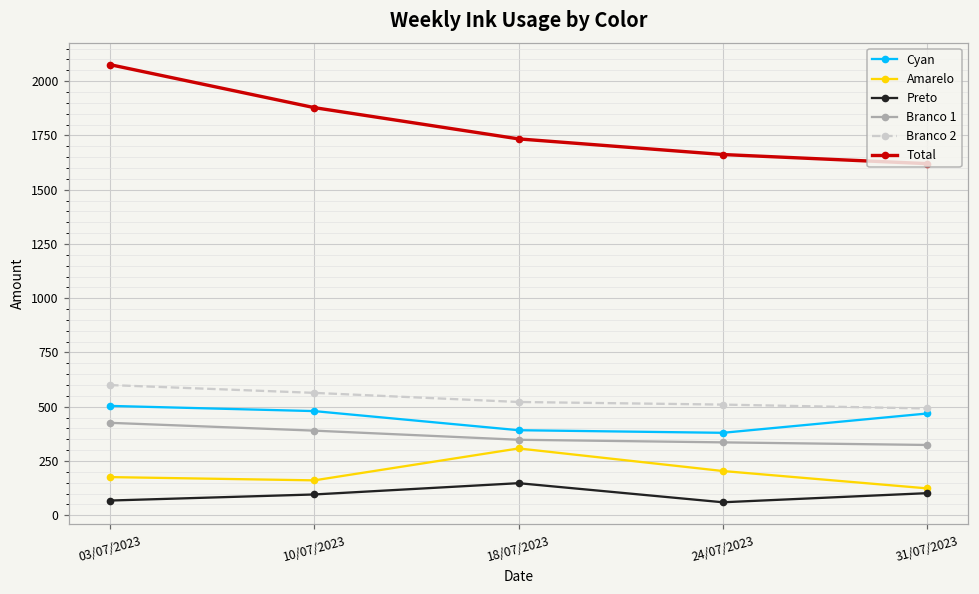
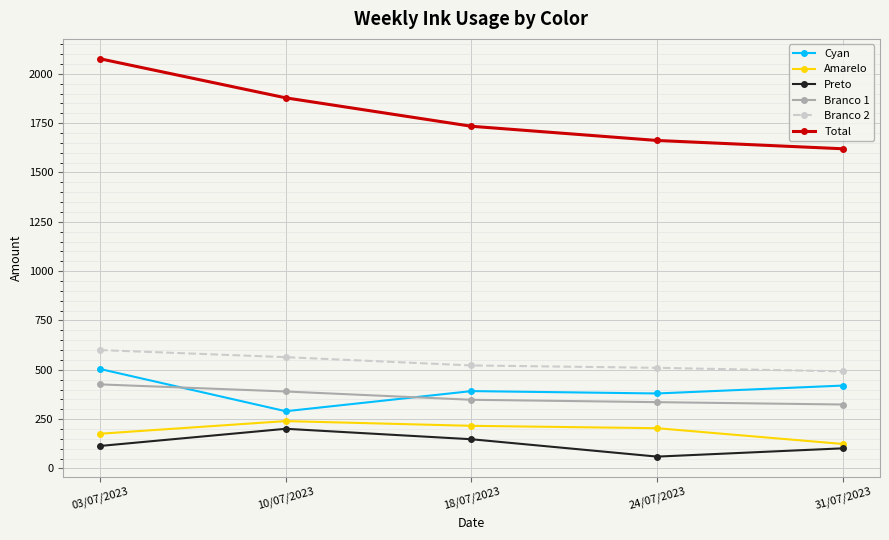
Preto, 03/07/2023: 70 -> 110
Cyan, 10/07/2023: 480 -> 290
Amarelo, 10/07/2023: 160 -> 240
Preto, 10/07/2023: 100 -> 200
Amarelo, 18/07/2023: 310 -> 220
Cyan, 31/07/2023: 470 -> 420
